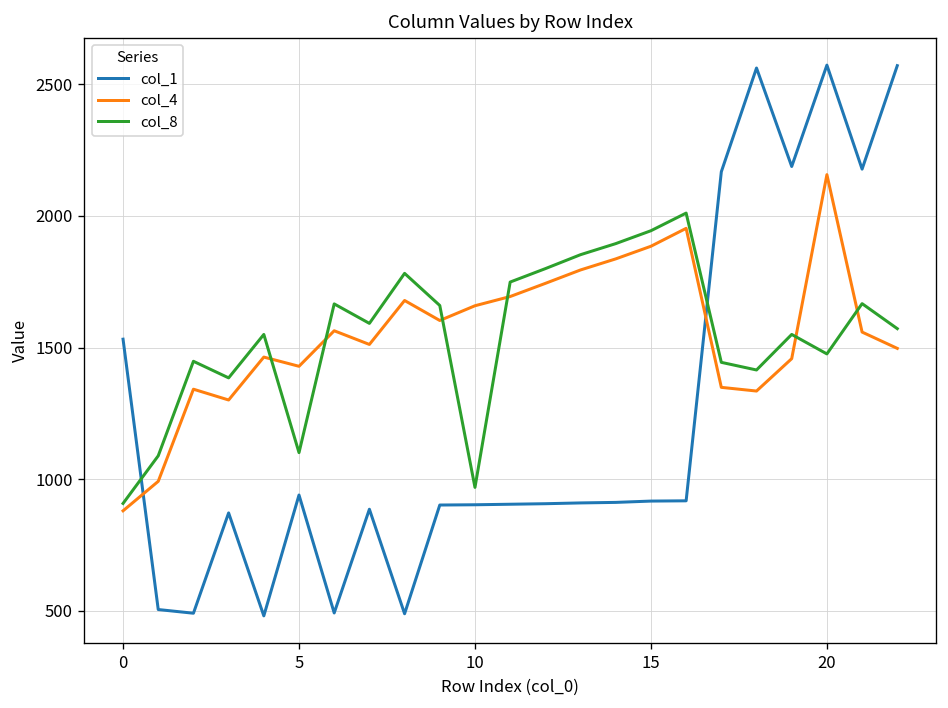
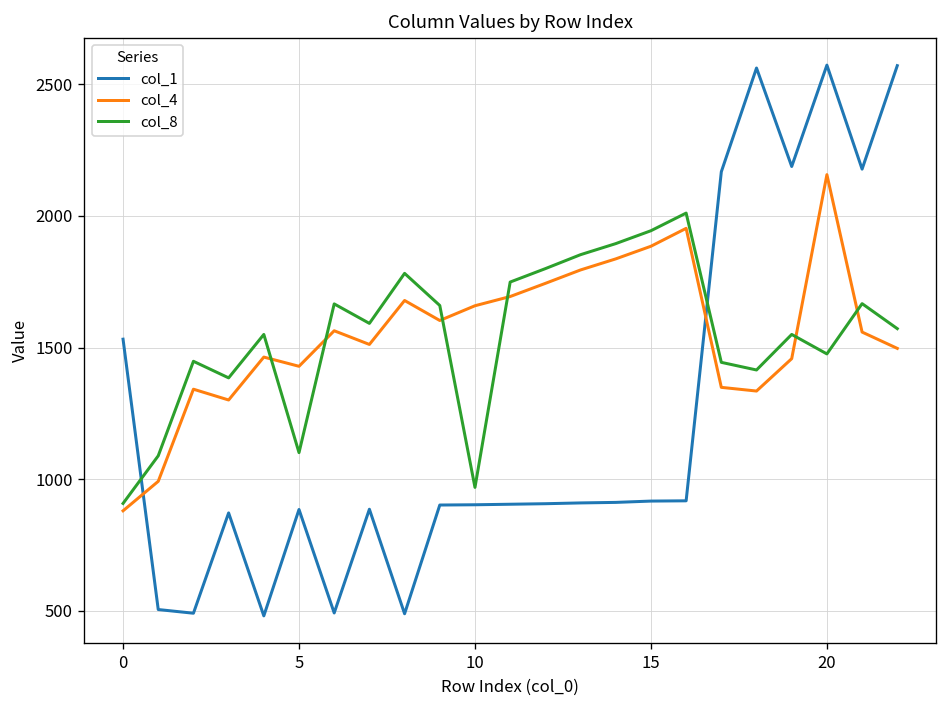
col_1, 5: 940 -> 890
